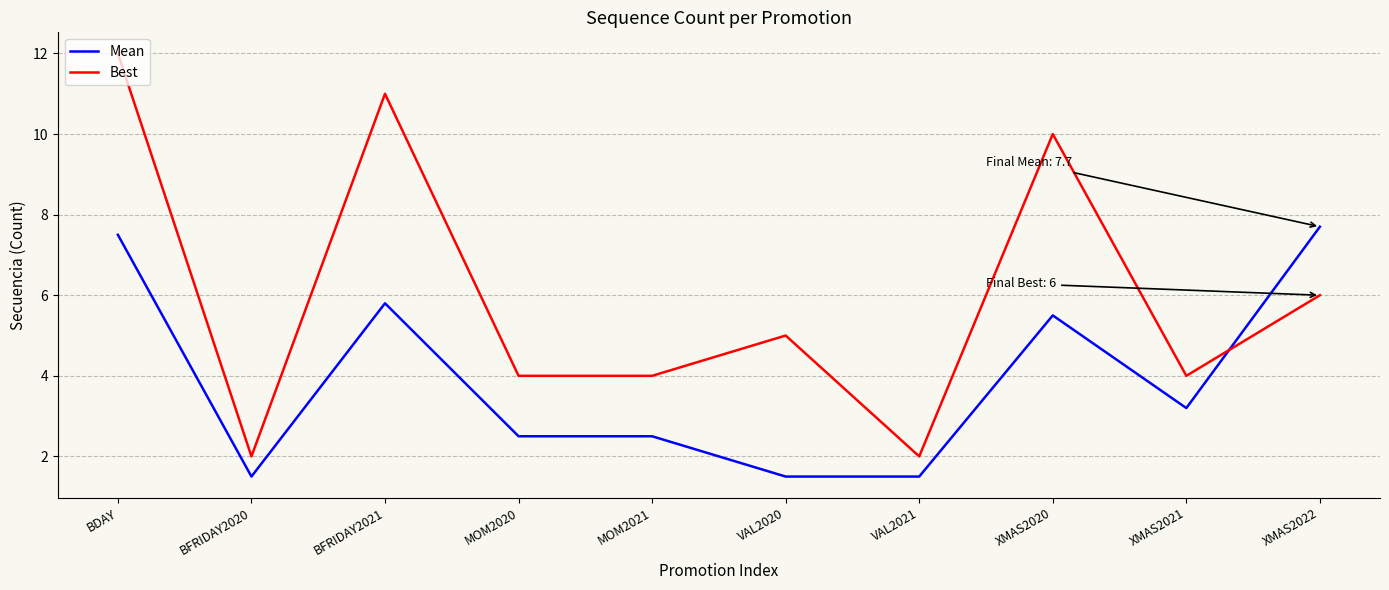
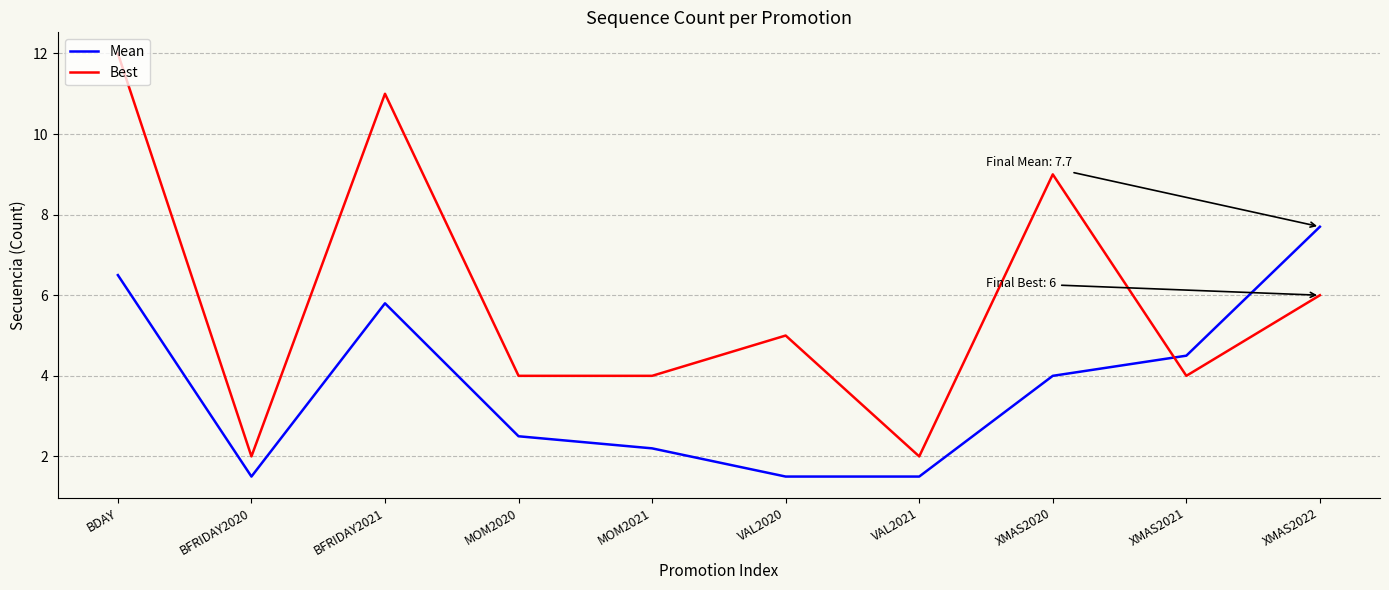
Mean, BDAY: 7.5 -> 6.5
Mean, MOM2021: 2.5 -> 2.2
Mean, XMAS2020: 5.5 -> 4.0
Best, XMAS2020: 10 -> 9
Mean, XMAS2021: 3.2 -> 4.5
